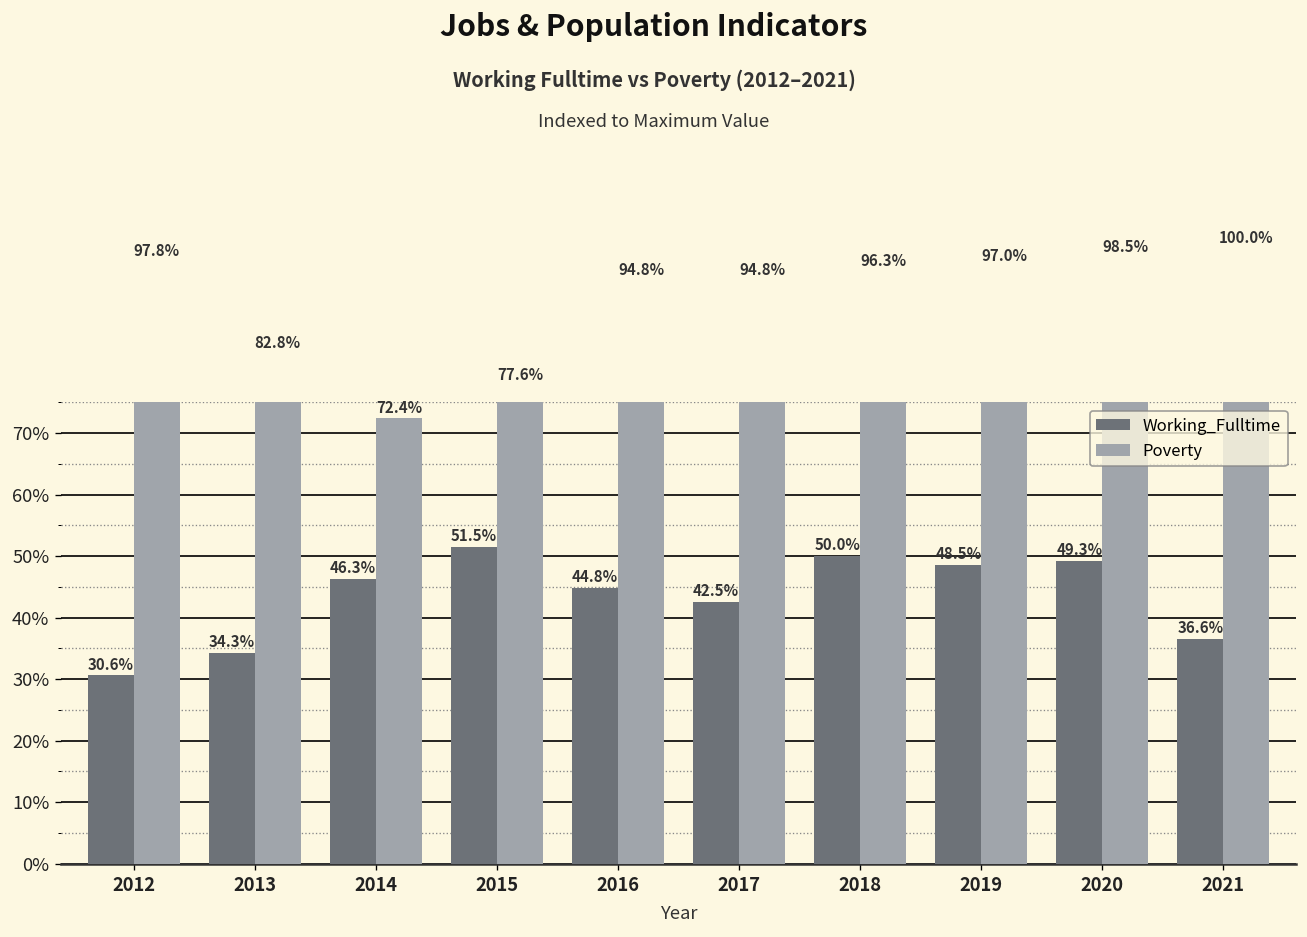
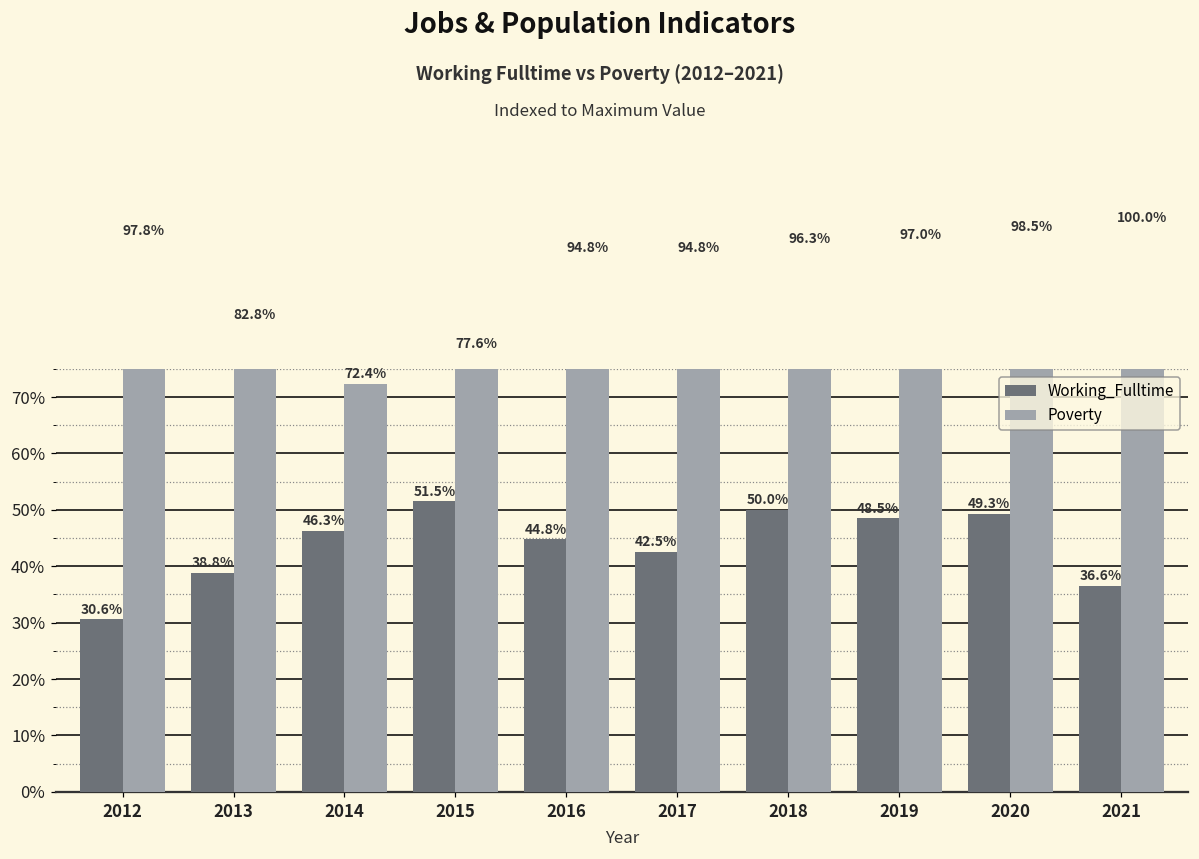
Working_Fulltime, 2013: 34.3% -> 38.8%
